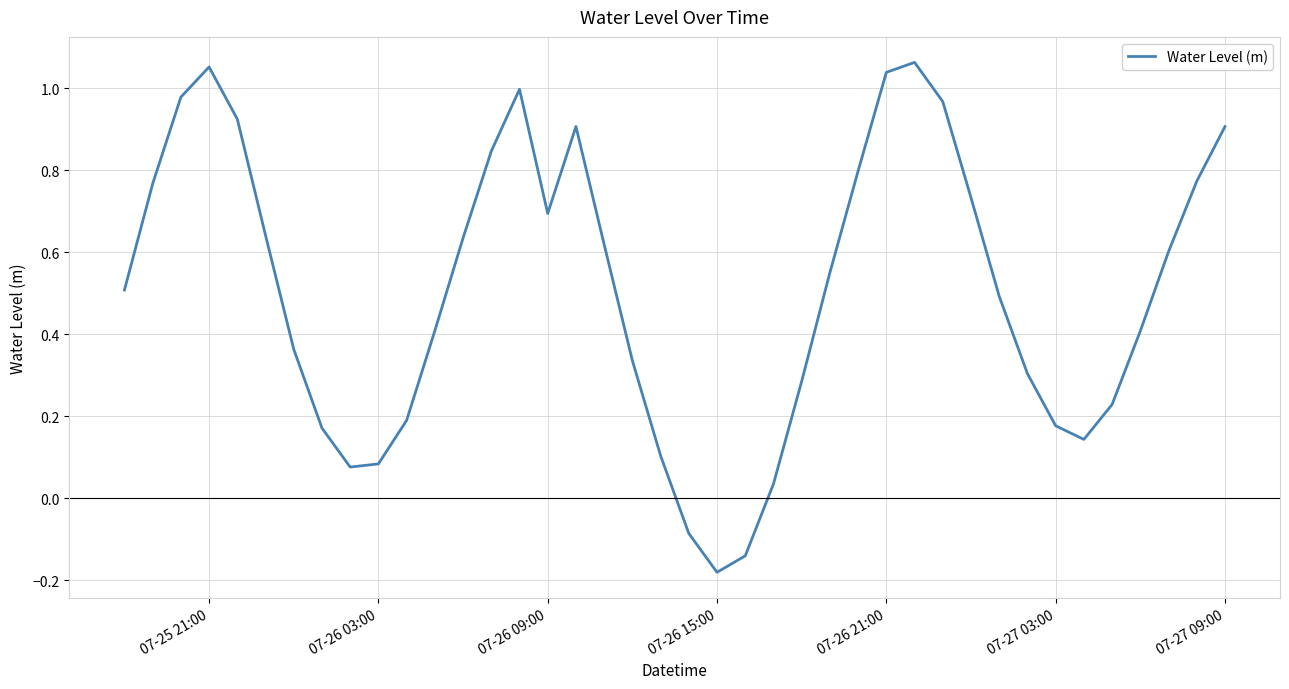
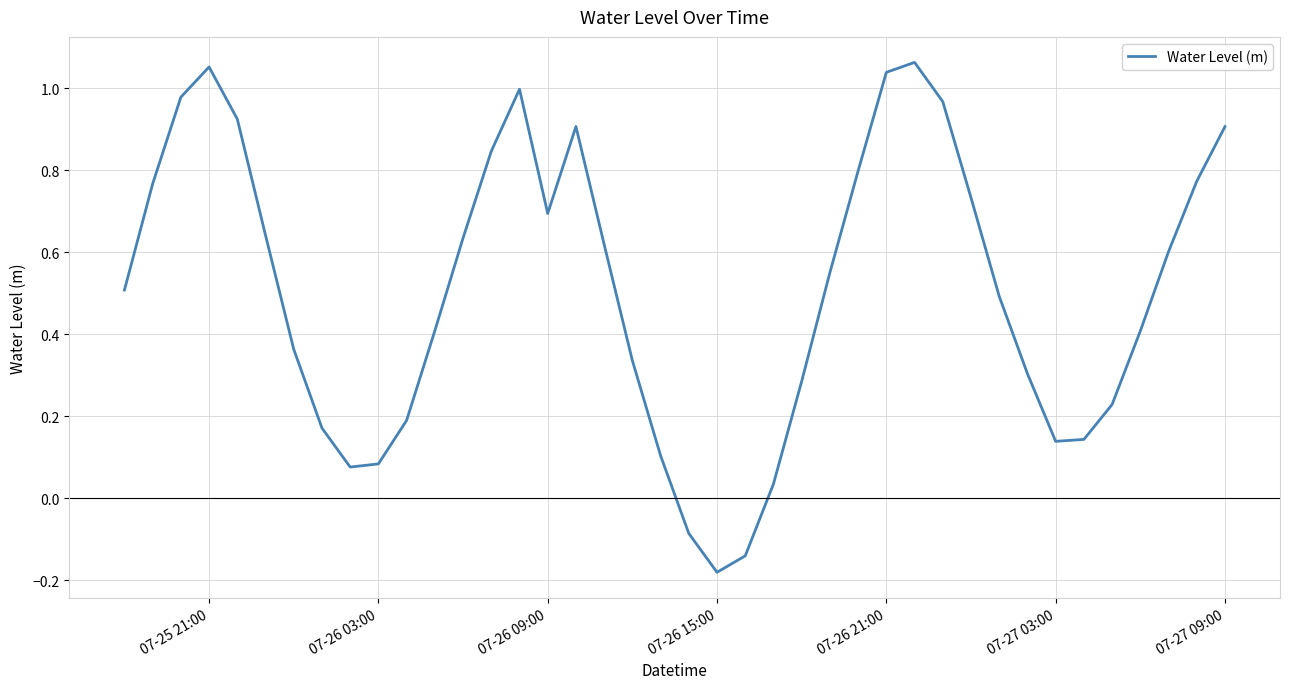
07-27 03:00: 0.18 -> 0.14
